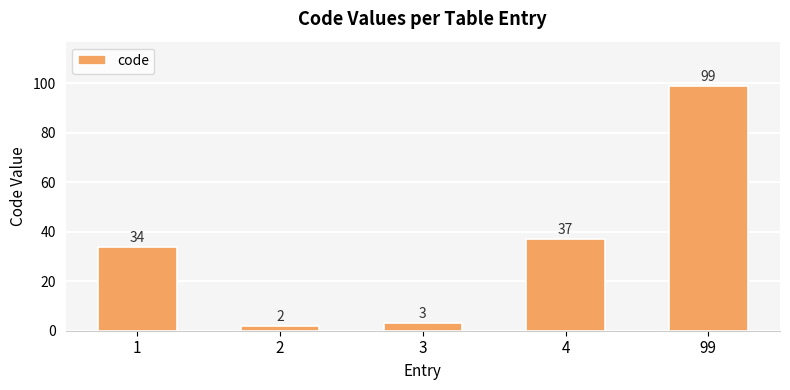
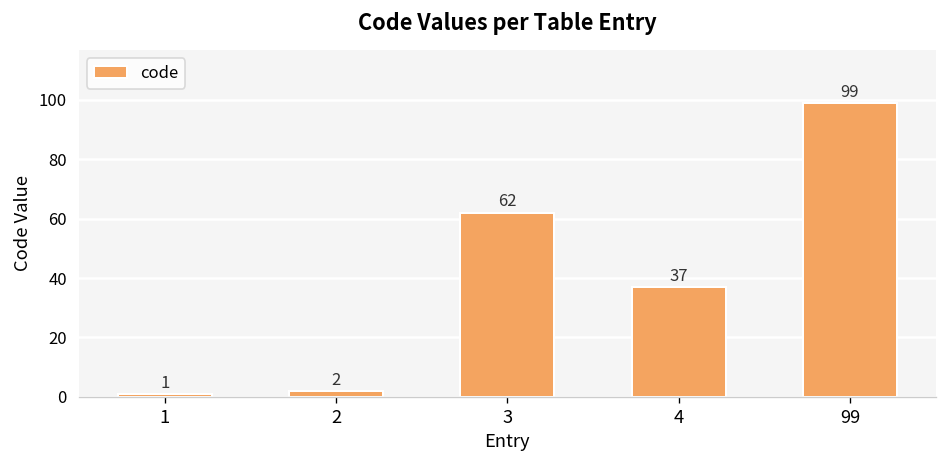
1: 34 -> 1
3: 3 -> 62
